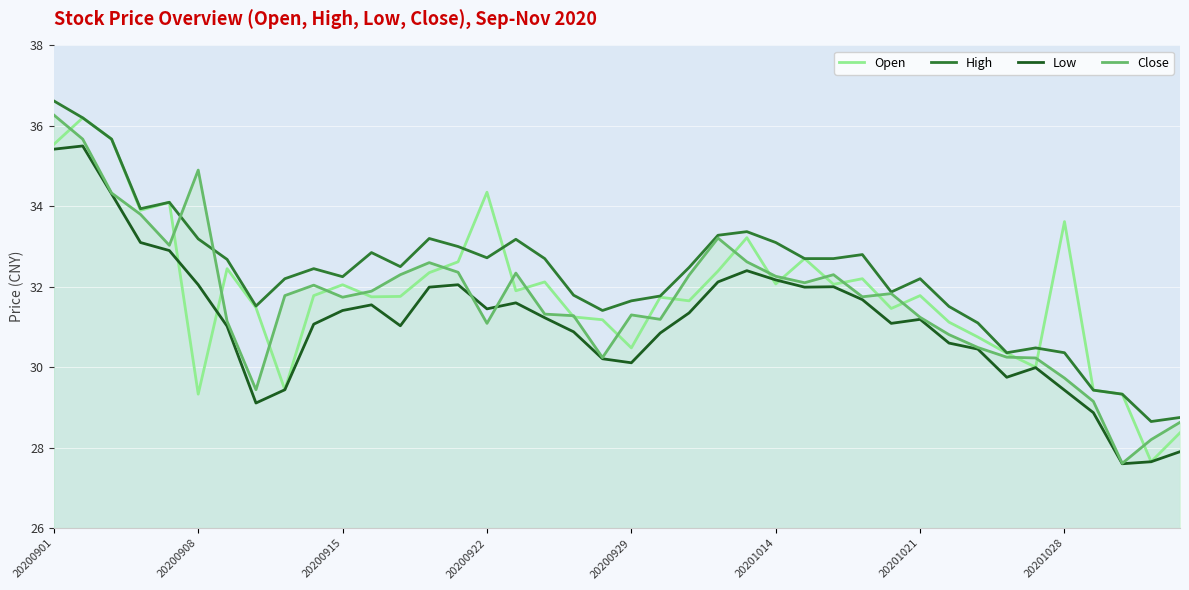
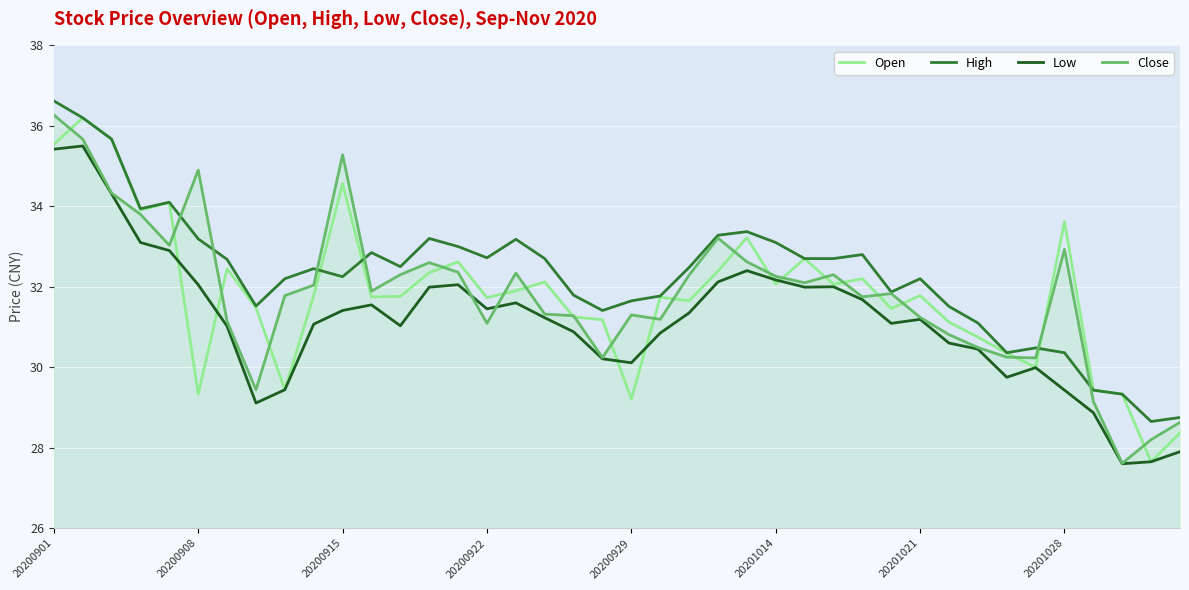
Open, 20200915: 32.1 -> 34.6
Close, 20200915: 31.7 -> 35.3
Open, 20200922: 34.4 -> 31.7
Open, 20200929: 30.5 -> 29.2
Close, 20201028: 29.7 -> 32.9
